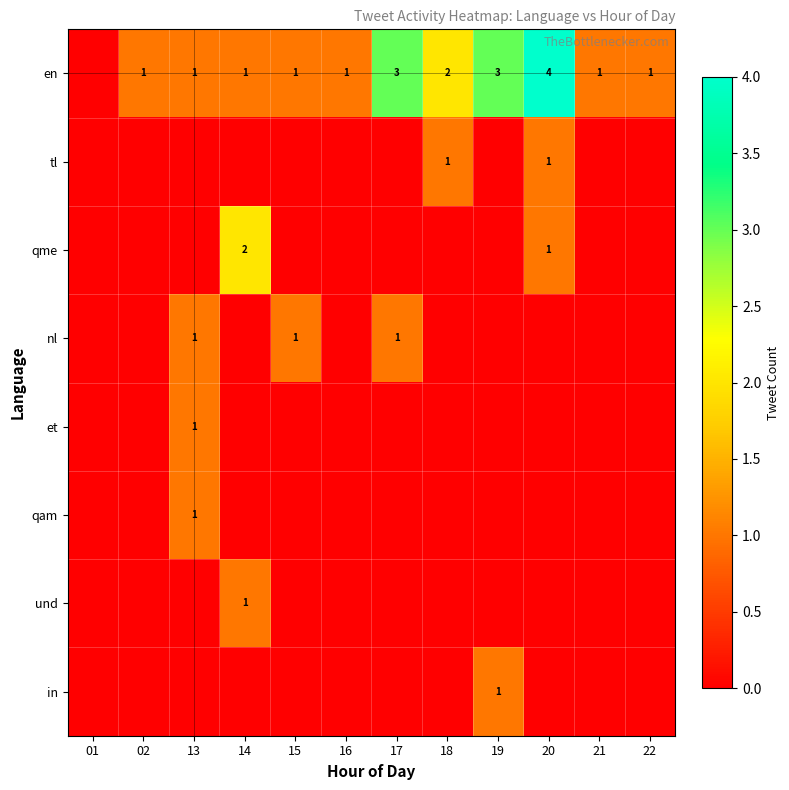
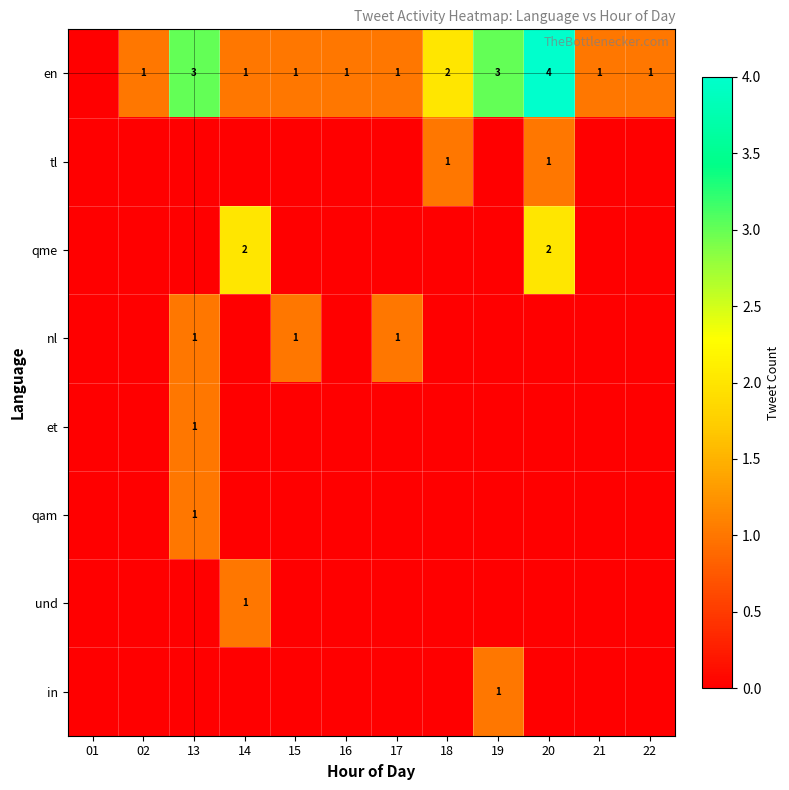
en, 13: 1 -> 3
en, 17: 3 -> 1
qme, 20: 1 -> 2
